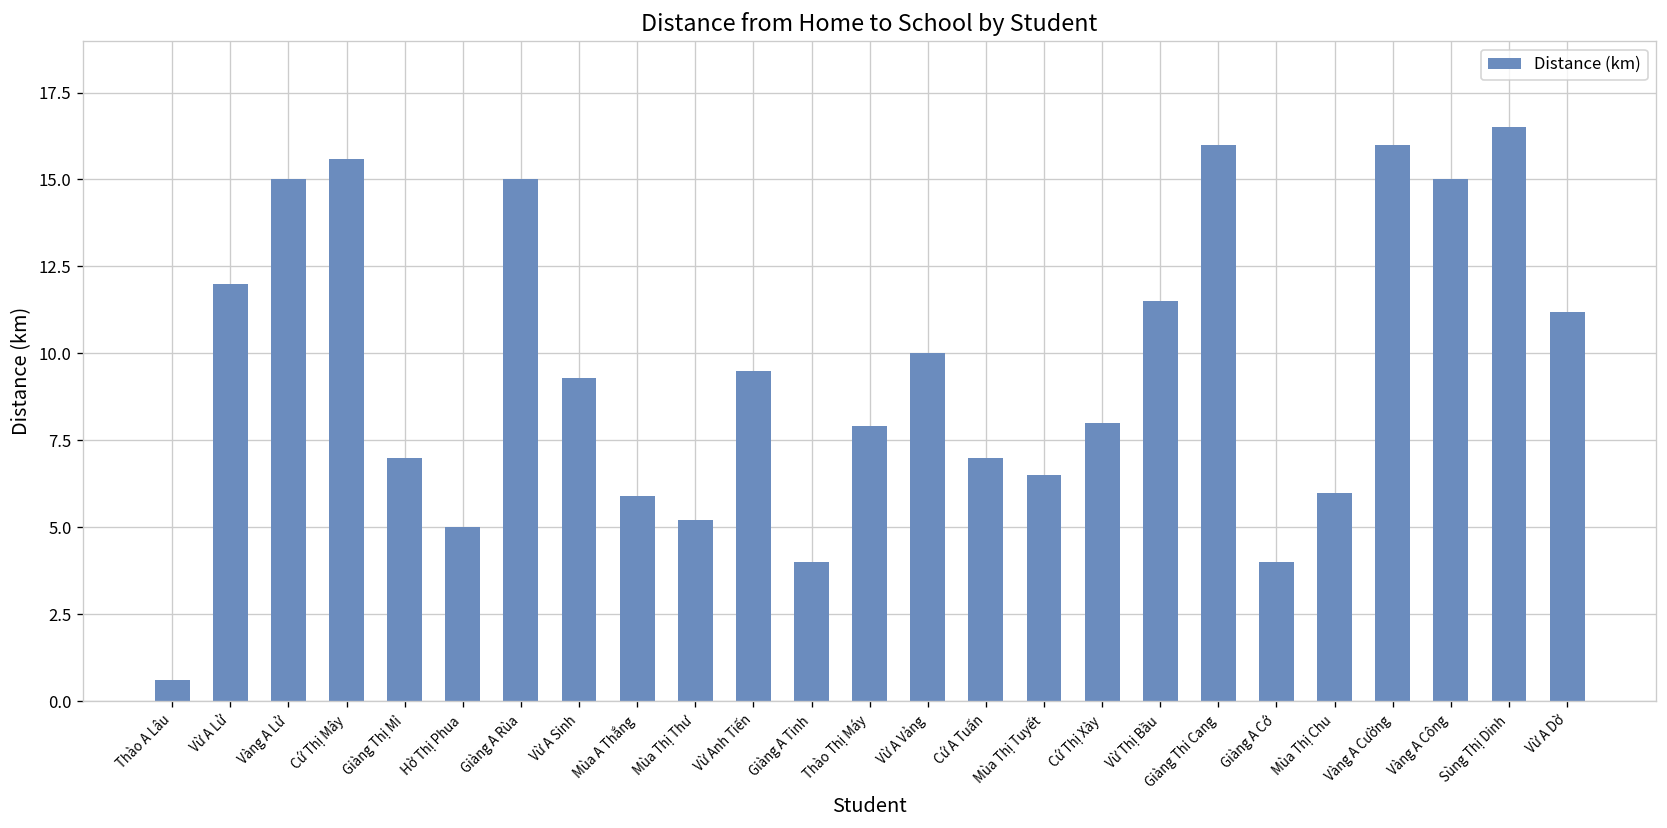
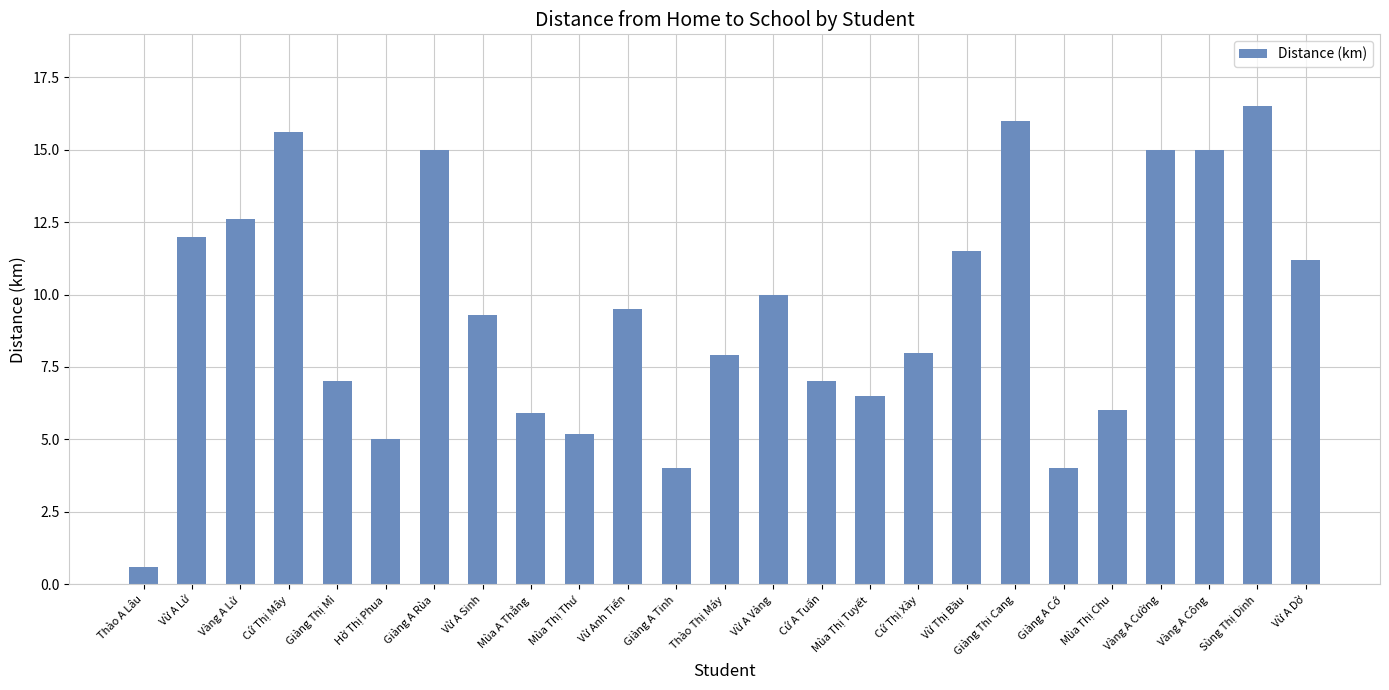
Vàng A Lử: 15.0 -> 12.6
Vàng A Cường: 16 -> 15
